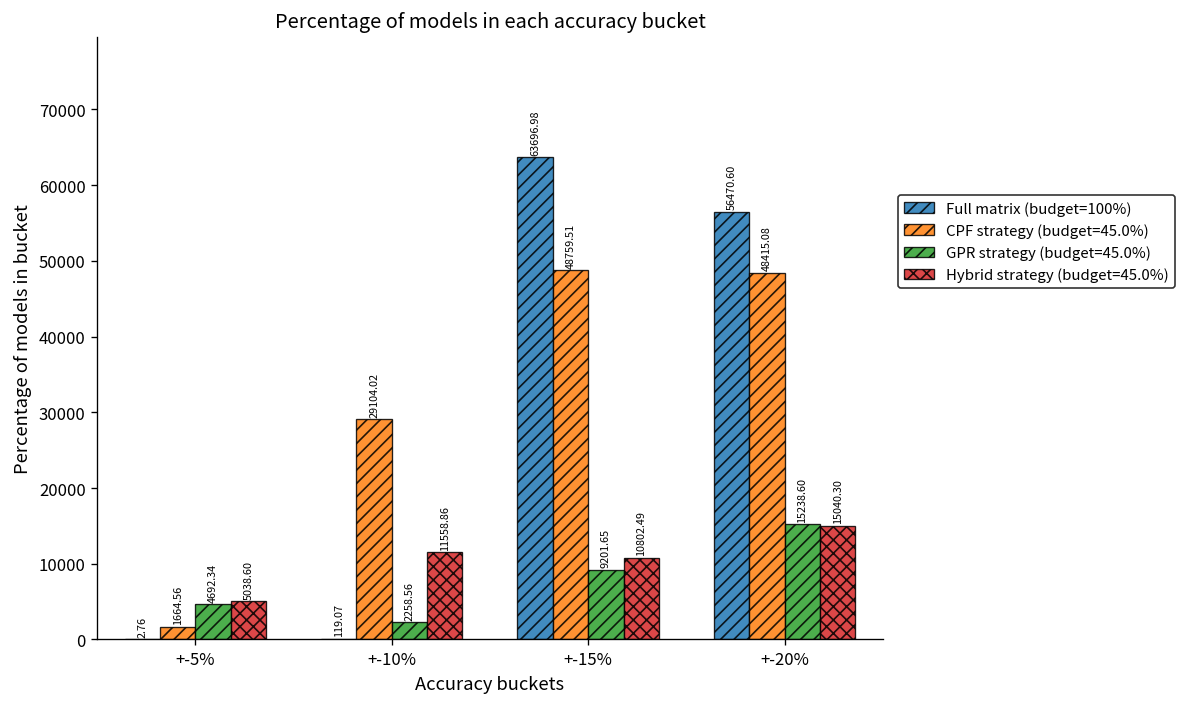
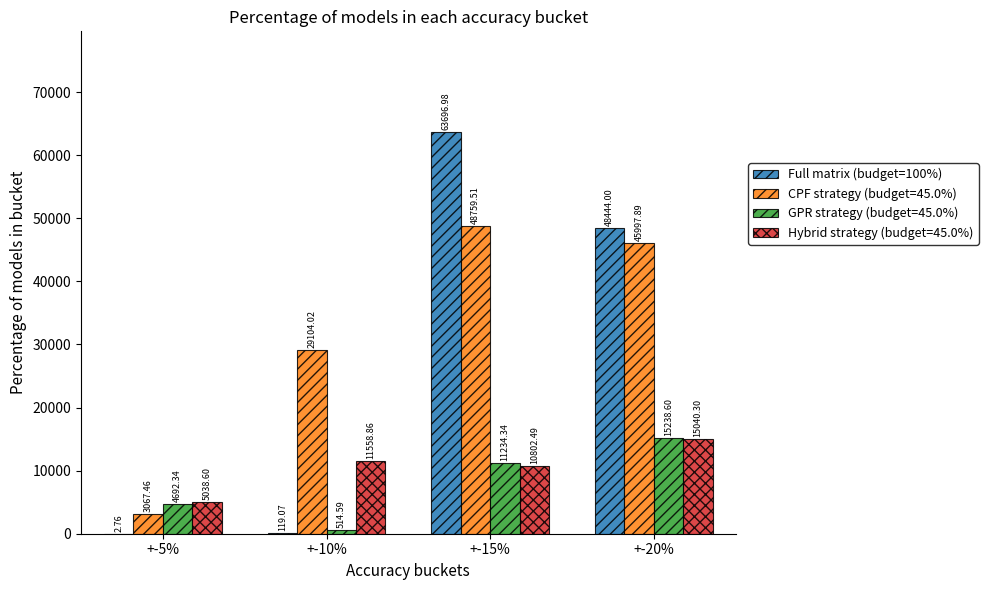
CPF strategy (budget=45.0%), +-5%: 1664.56 -> 3067.46
GPR strategy (budget=45.0%), +-10%: 2258.56 -> 514.59
GPR strategy (budget=45.0%), +-15%: 9201.65 -> 11234.34
Full matrix (budget=100%), +-20%: 56470.60 -> 48444.00
CPF strategy (budget=45.0%), +-20%: 48415.08 -> 45997.89
